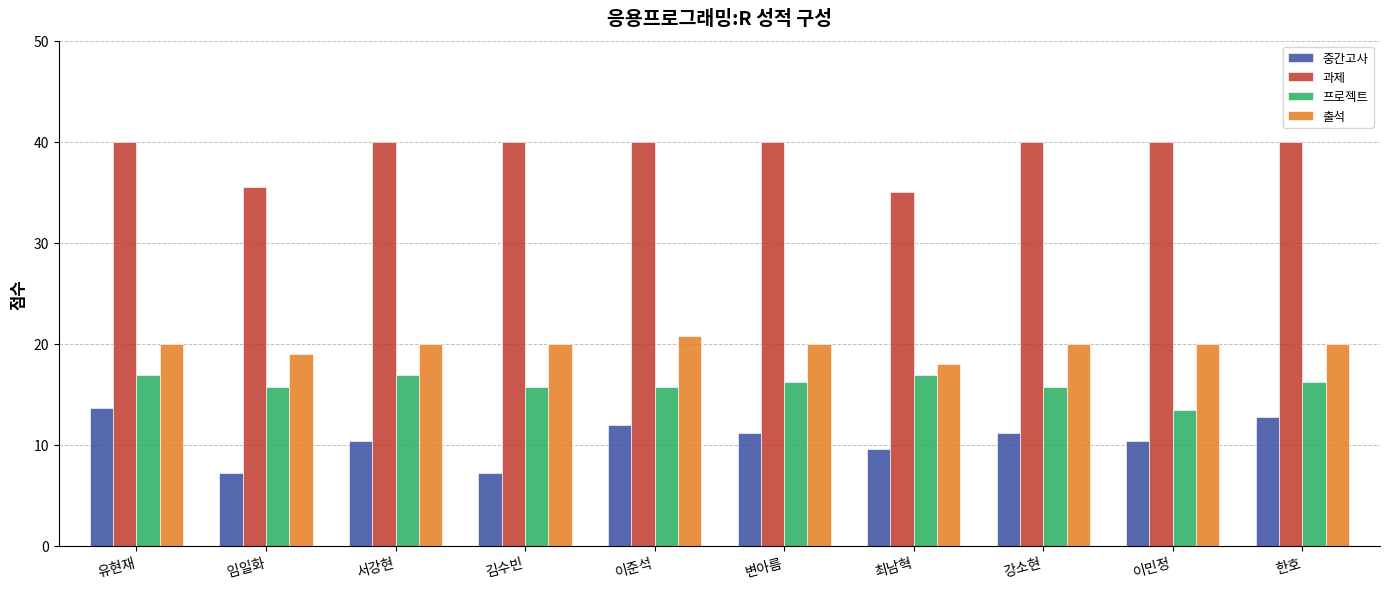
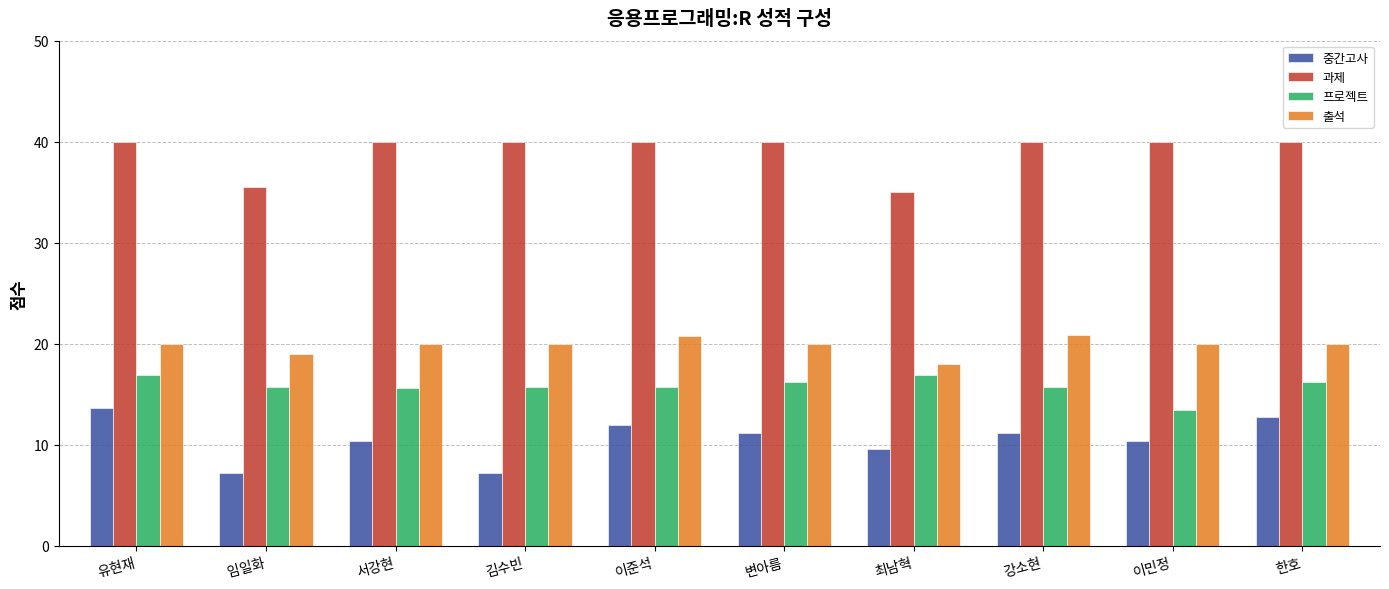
프로젝트, 서강현: 16.9 -> 15.6
출석, 강소현: 20.0 -> 20.9
